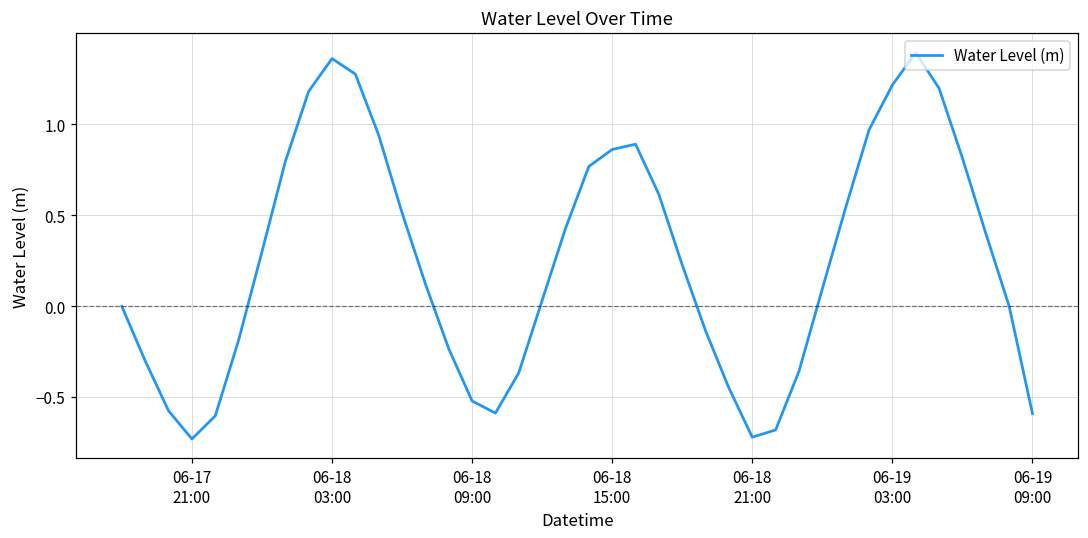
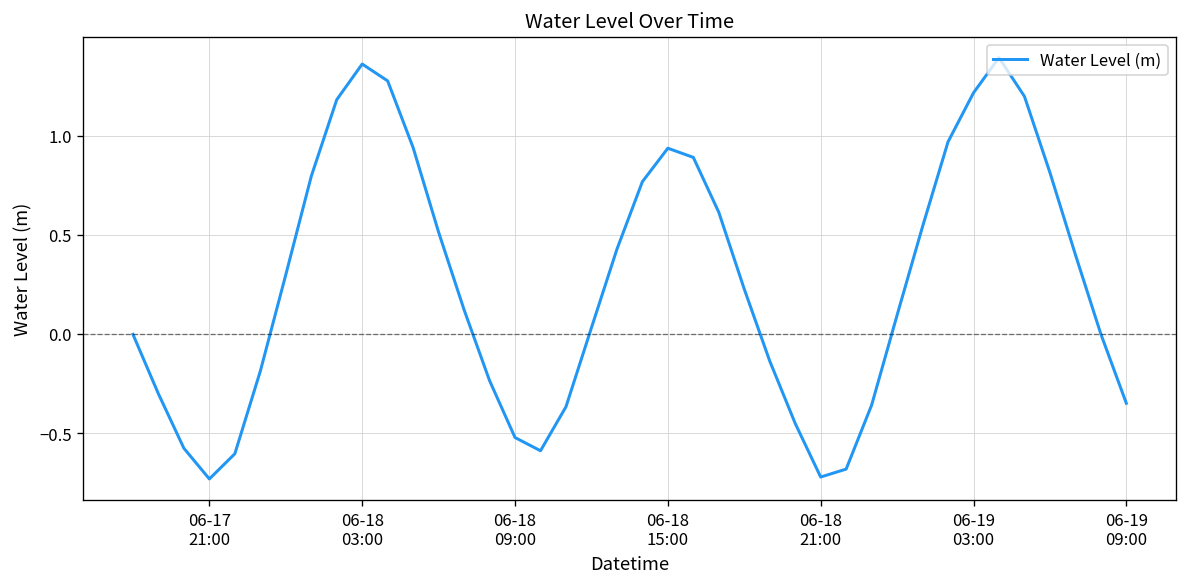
06-18 15:00: 0.86 -> 0.94
06-19 09:00: -0.59 -> -0.35
